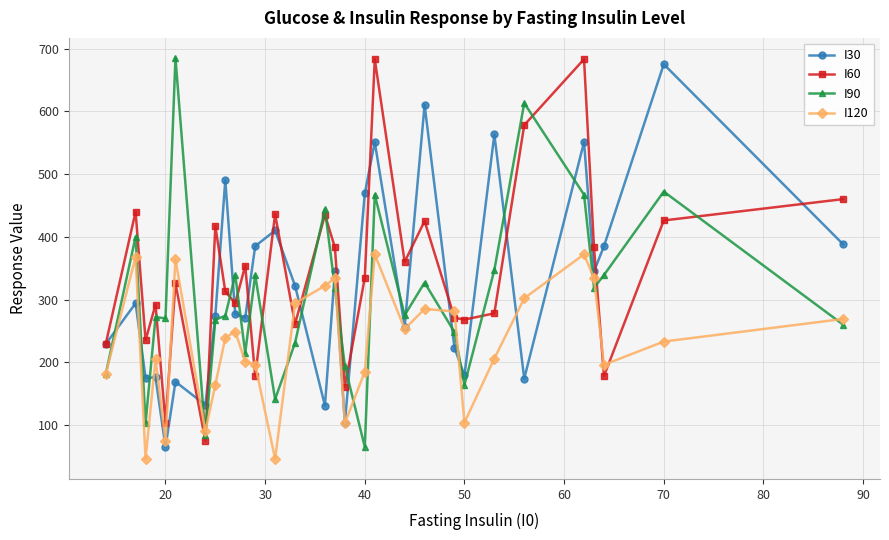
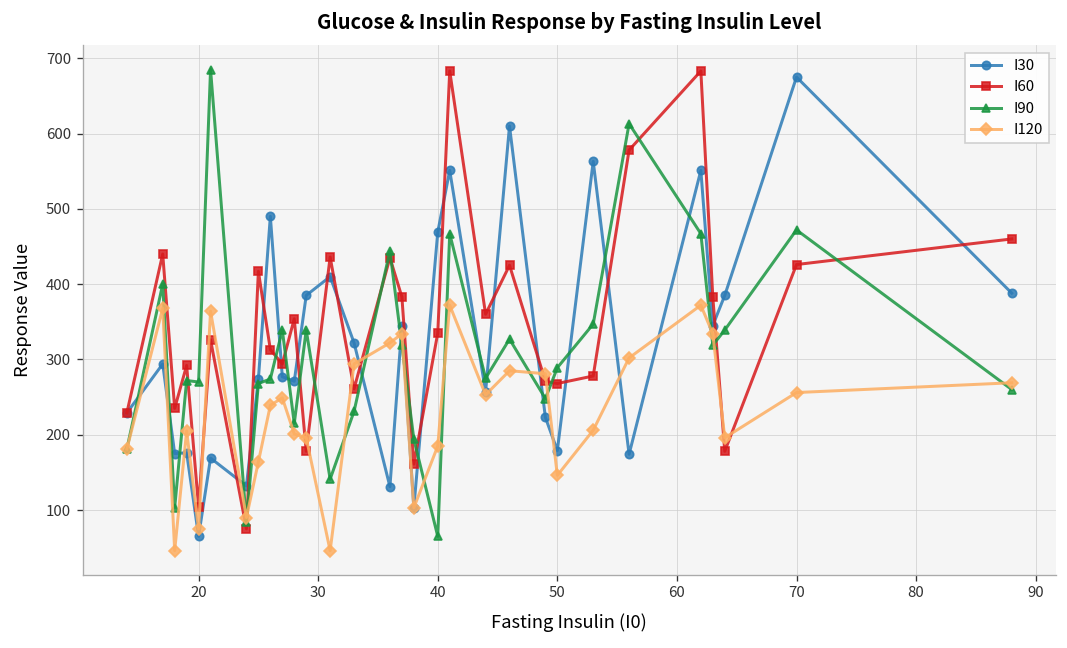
I90, 50: 160 -> 290
I120, 50: 100 -> 150
I120, 70: 230 -> 260
